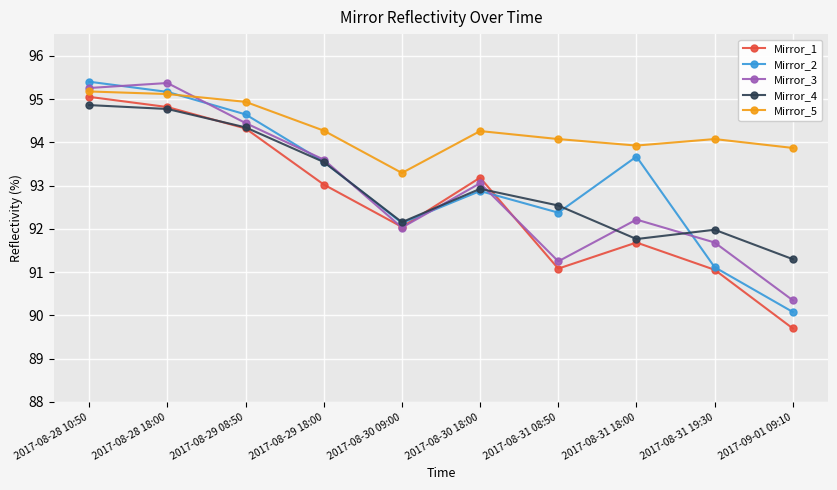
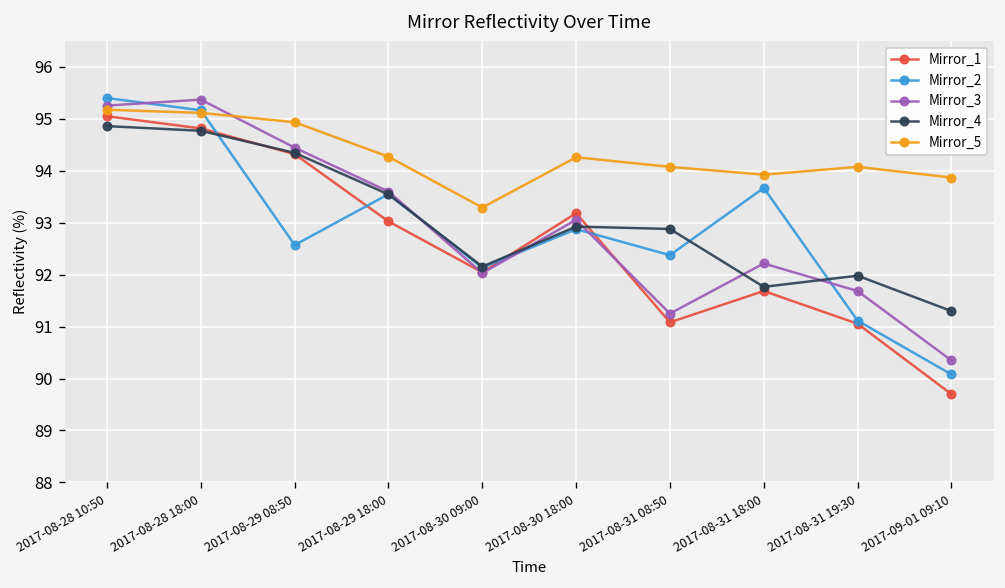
Mirror_2, 2017-08-29 08:50: 94.6 -> 92.6
Mirror_4, 2017-08-31 08:50: 92.5 -> 92.9
